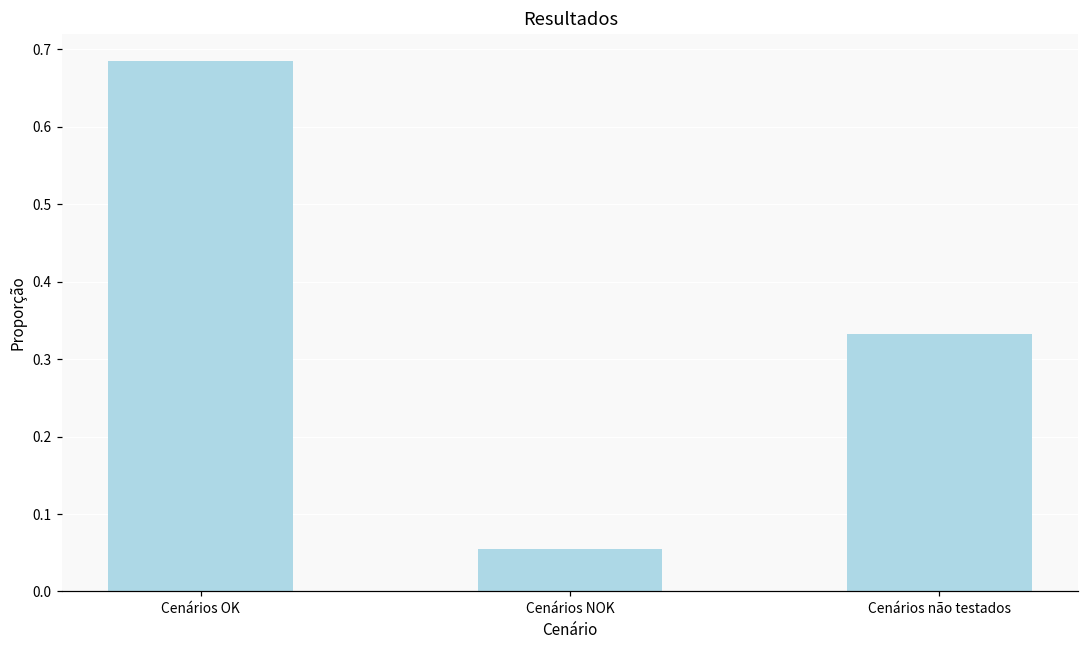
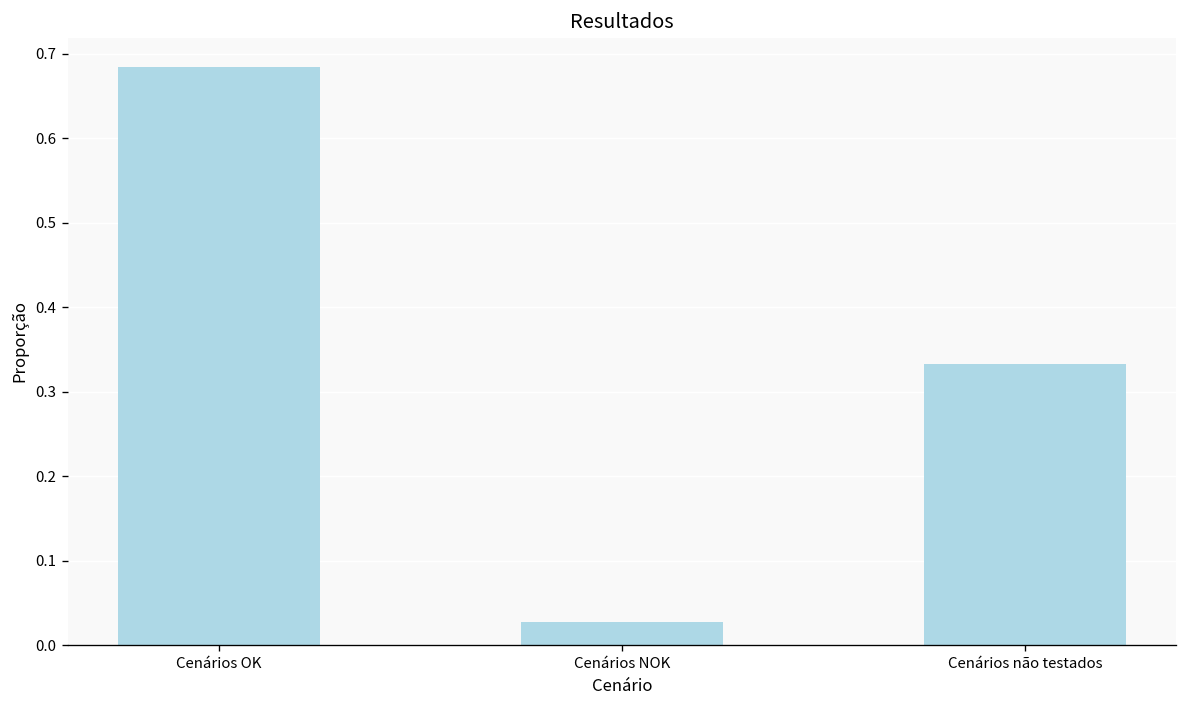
Cenários NOK: 0.06 -> 0.03
